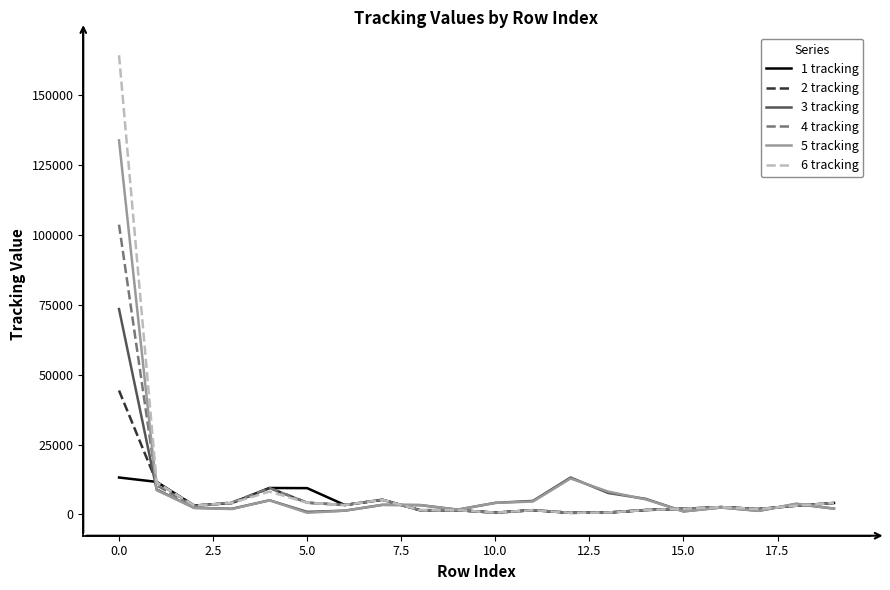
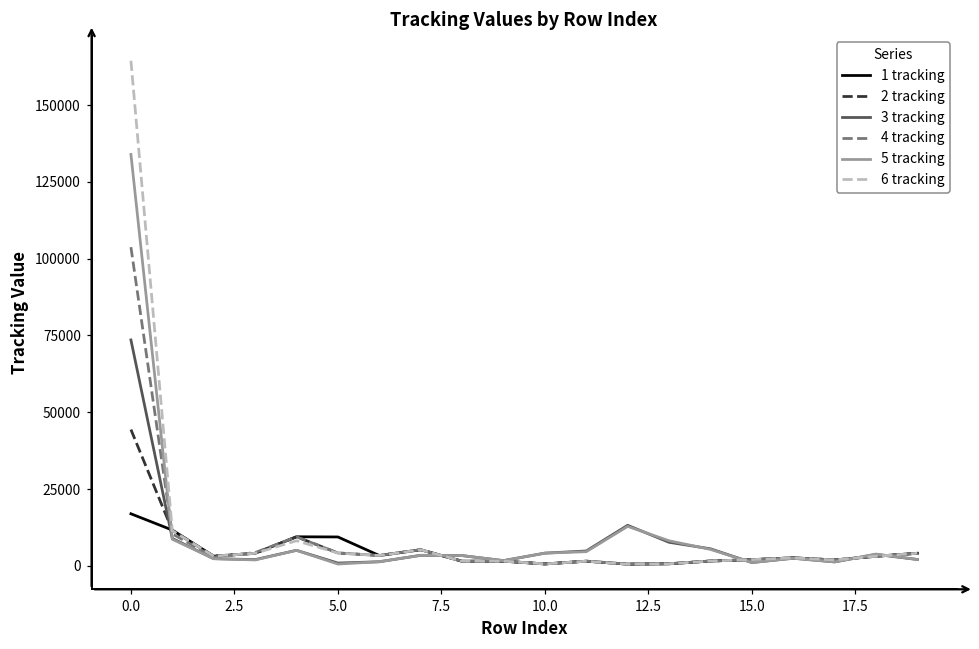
1 tracking, 0.0: 13000 -> 17000
